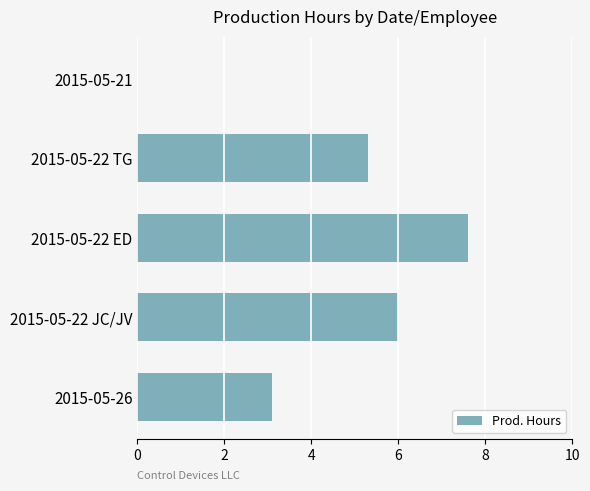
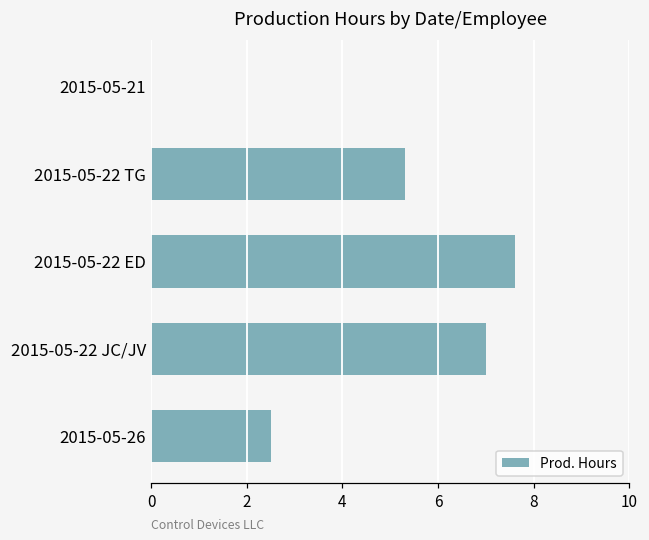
2015-05-22 JC/JV: 6 -> 7
2015-05-26: 3.1 -> 2.5
